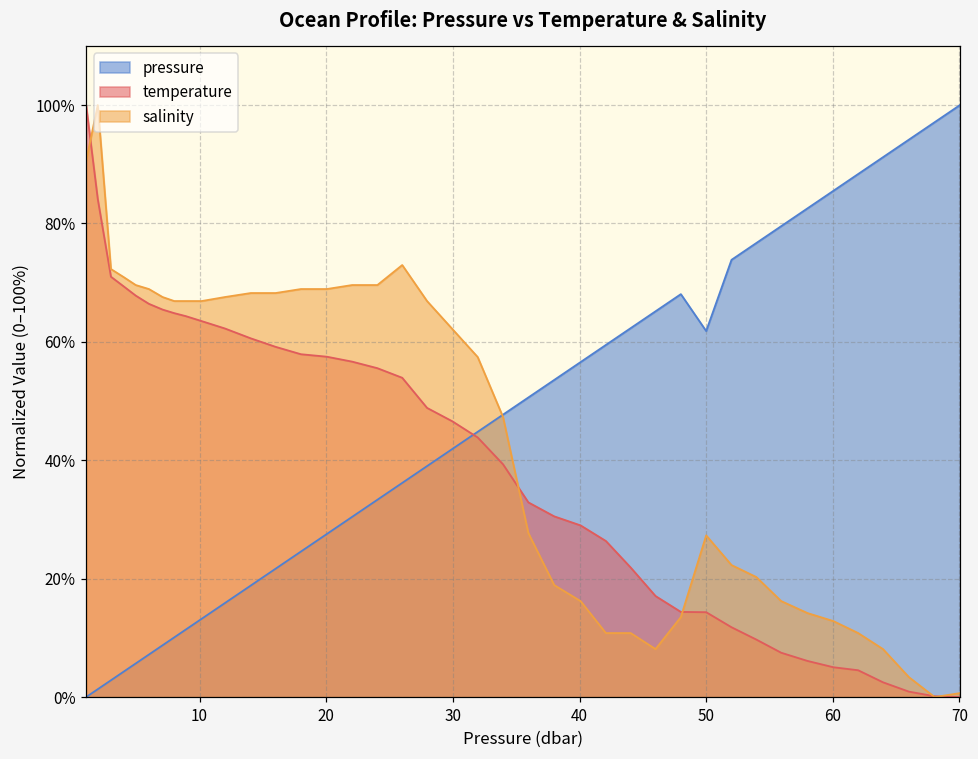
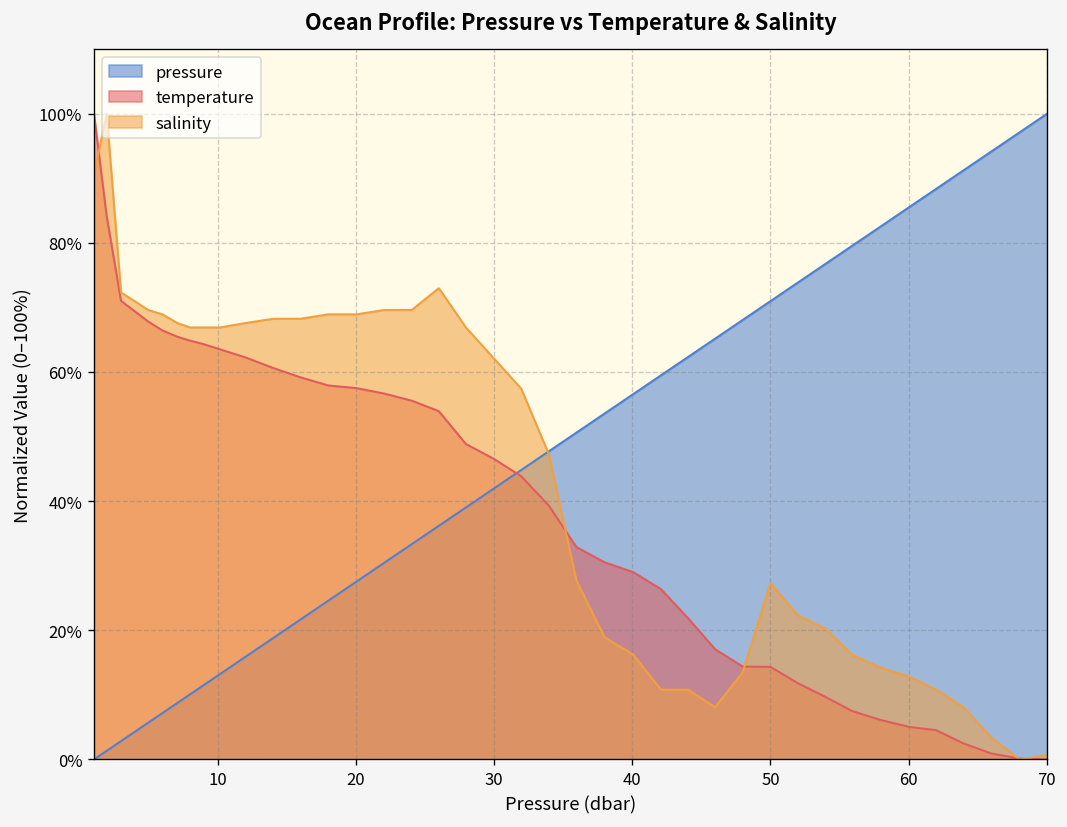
pressure, 50: 62% -> 71%
